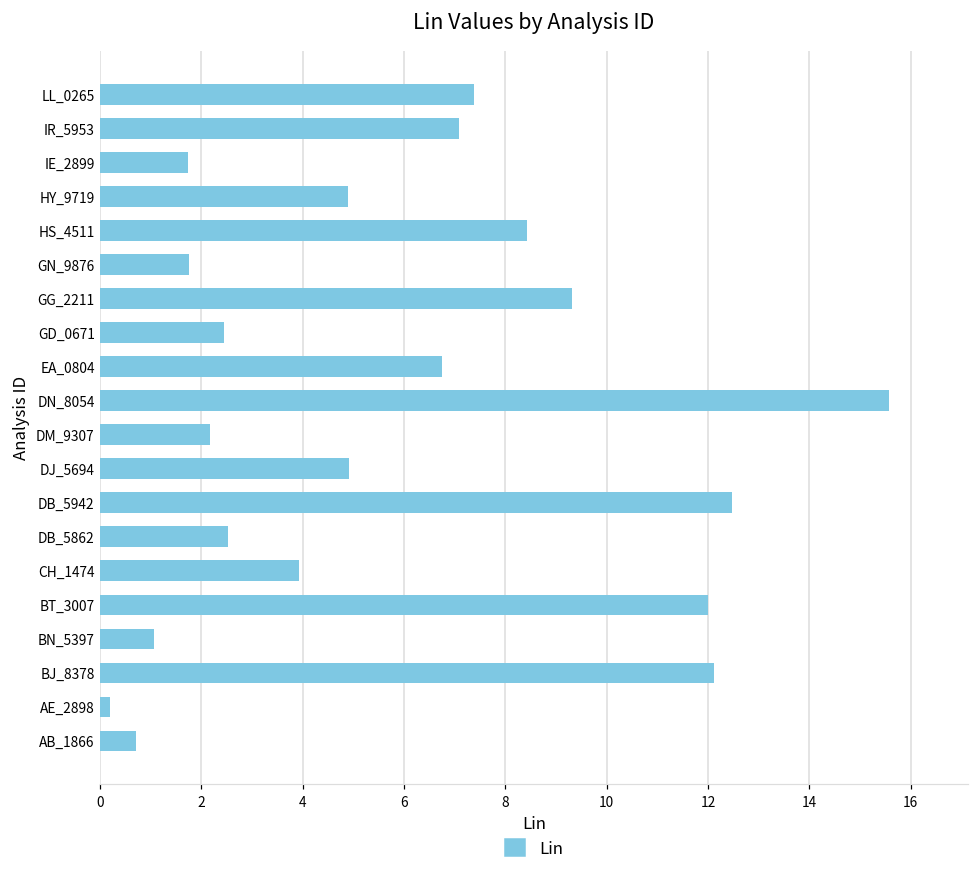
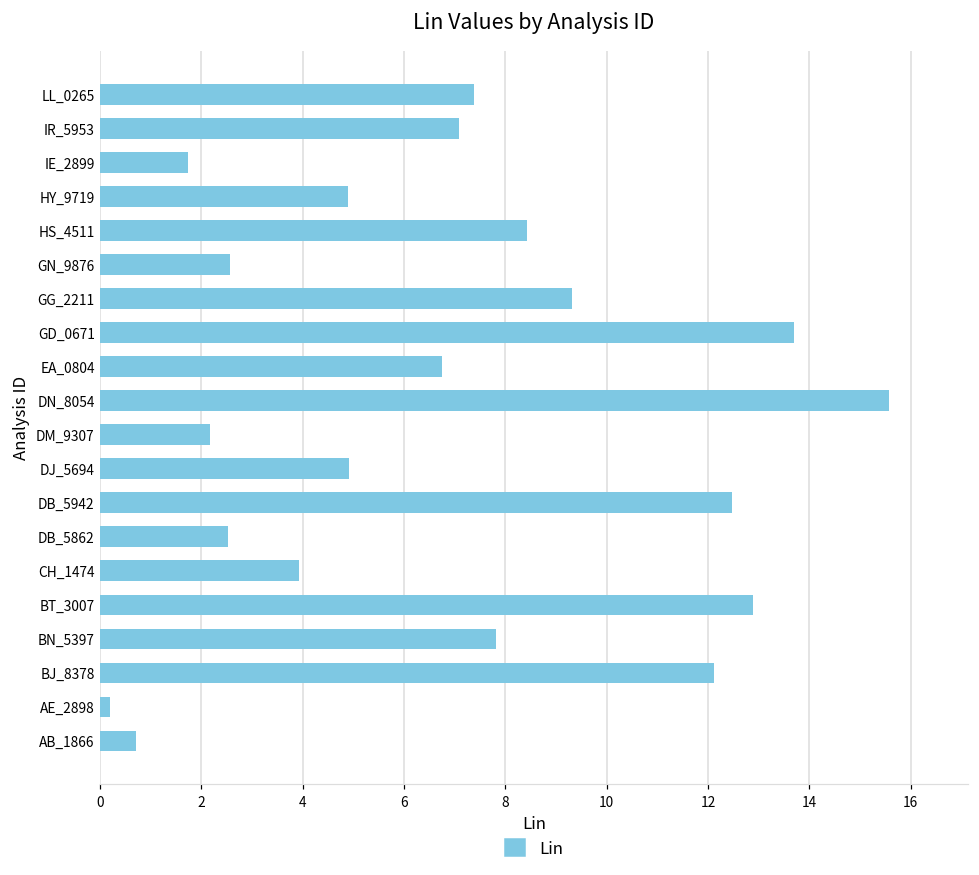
GN_9876: 1.8 -> 2.6
GD_0671: 2.4 -> 13.7
BT_3007: 12.0 -> 12.9
BN_5397: 1.1 -> 7.8
